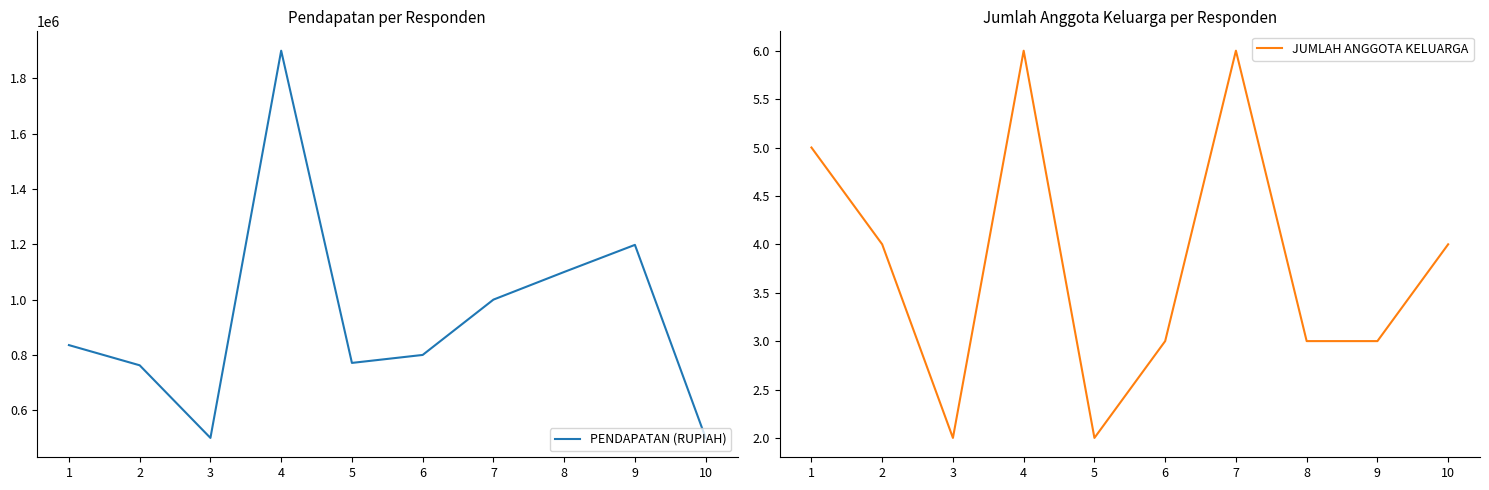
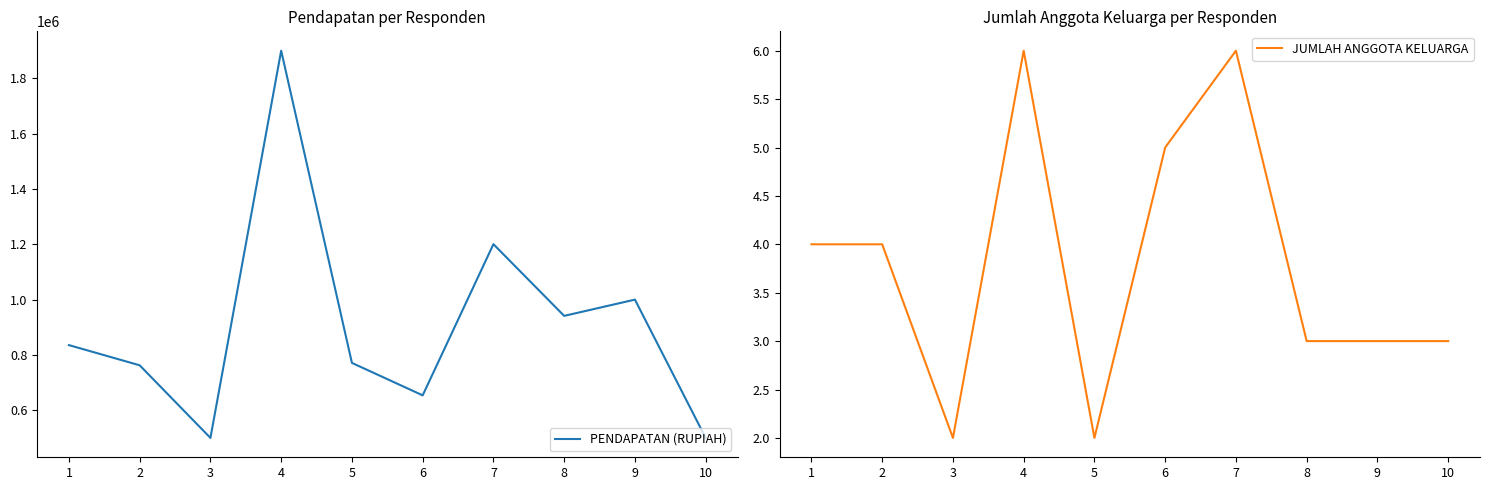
Pendapatan per Responden, 6: 800000 -> 650000
Pendapatan per Responden, 7: 1000000 -> 1200000
Pendapatan per Responden, 8: 1100000 -> 940000
Pendapatan per Responden, 9: 1200000 -> 1000000
Jumlah Anggota Keluarga per Responden, 1: 5 -> 4
Jumlah Anggota Keluarga per Responden, 6: 3 -> 5
Jumlah Anggota Keluarga per Responden, 10: 4 -> 3
